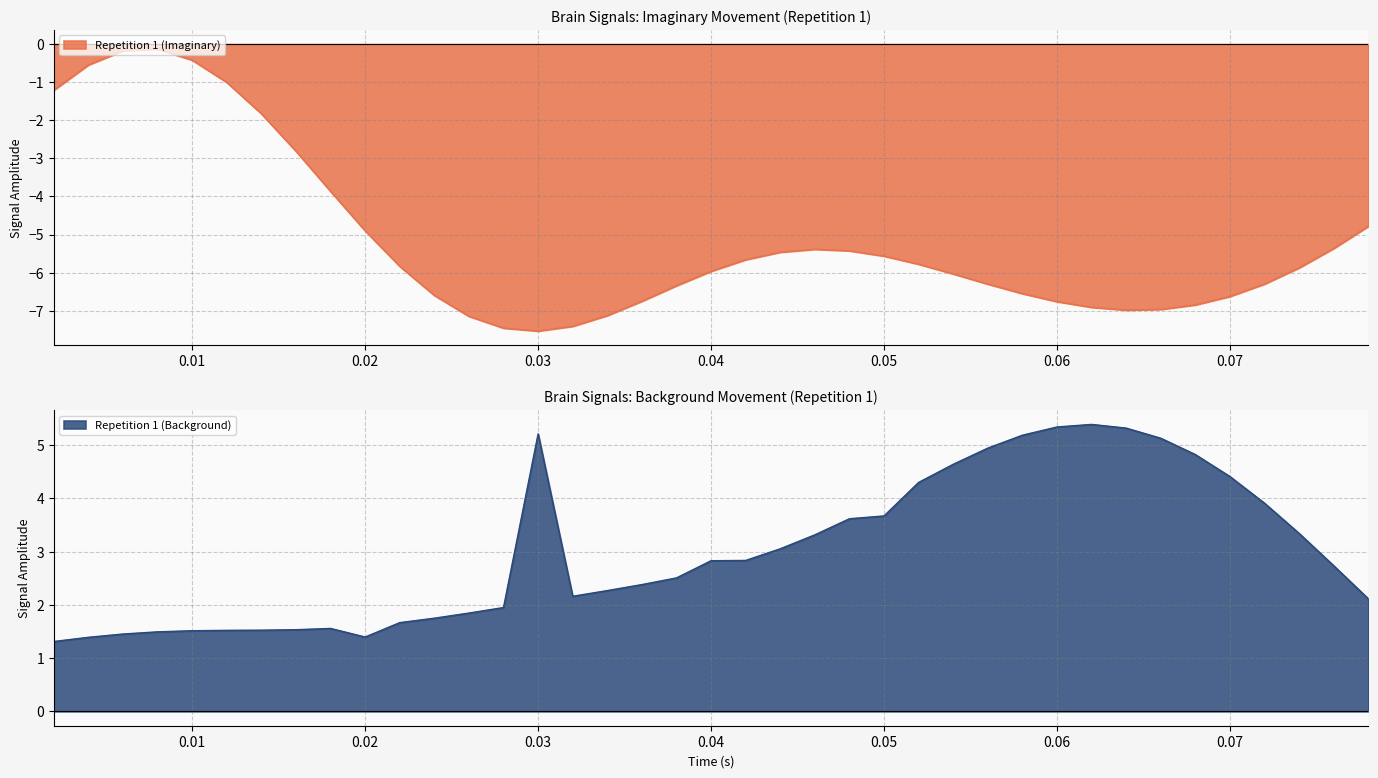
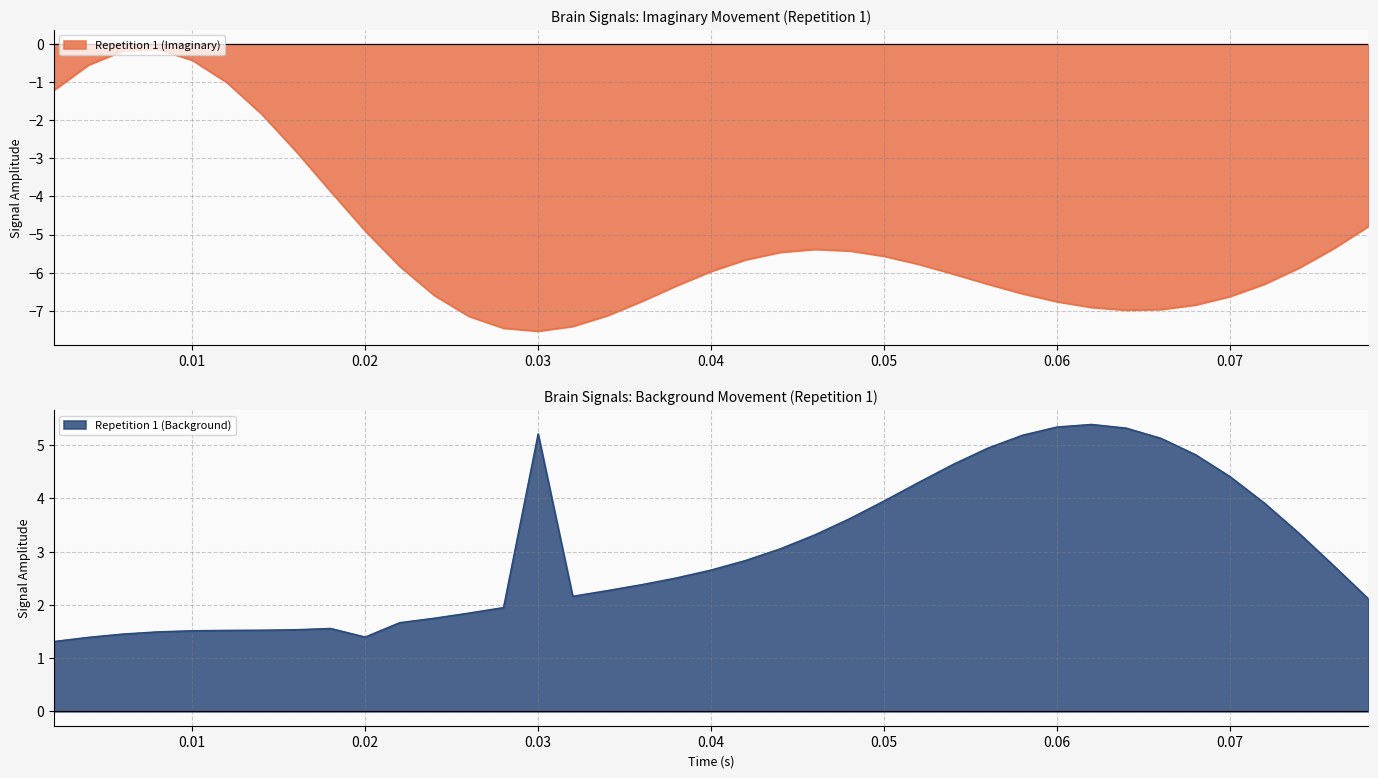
Brain Signals: Background Movement (Repetition 1), 0.04: 2.8 -> 2.7
Brain Signals: Background Movement (Repetition 1), 0.05: 3.7 -> 4.0
